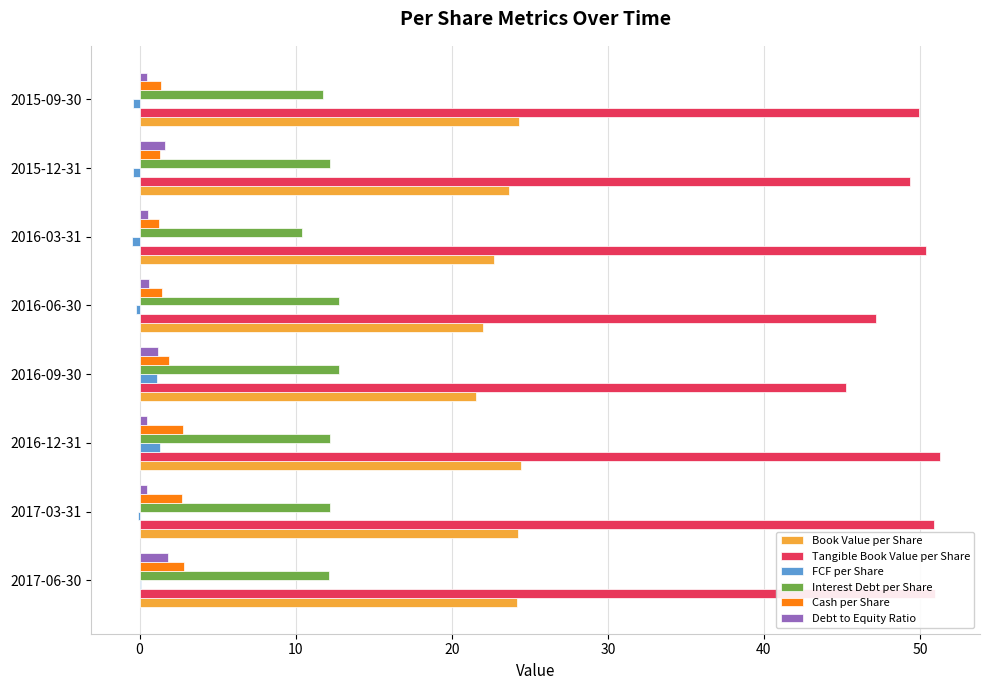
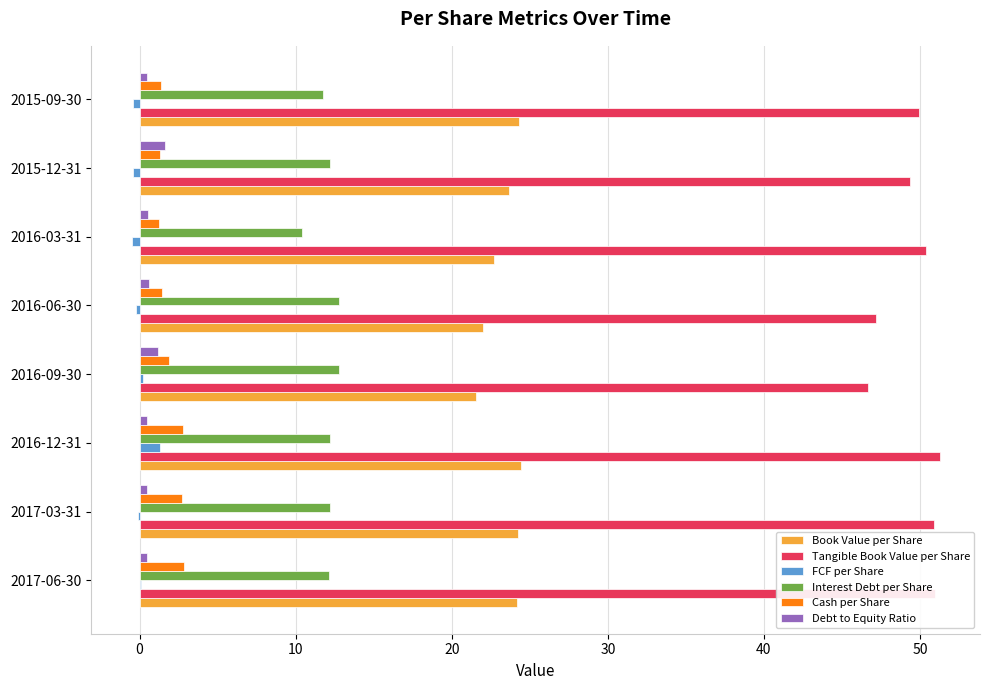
FCF per Share, 2016-09-30: 1.1 -> 0.2
Tangible Book Value per Share, 2016-09-30: 45.2 -> 46.6
Debt to Equity Ratio, 2017-06-30: 1.9 -> 0.5
